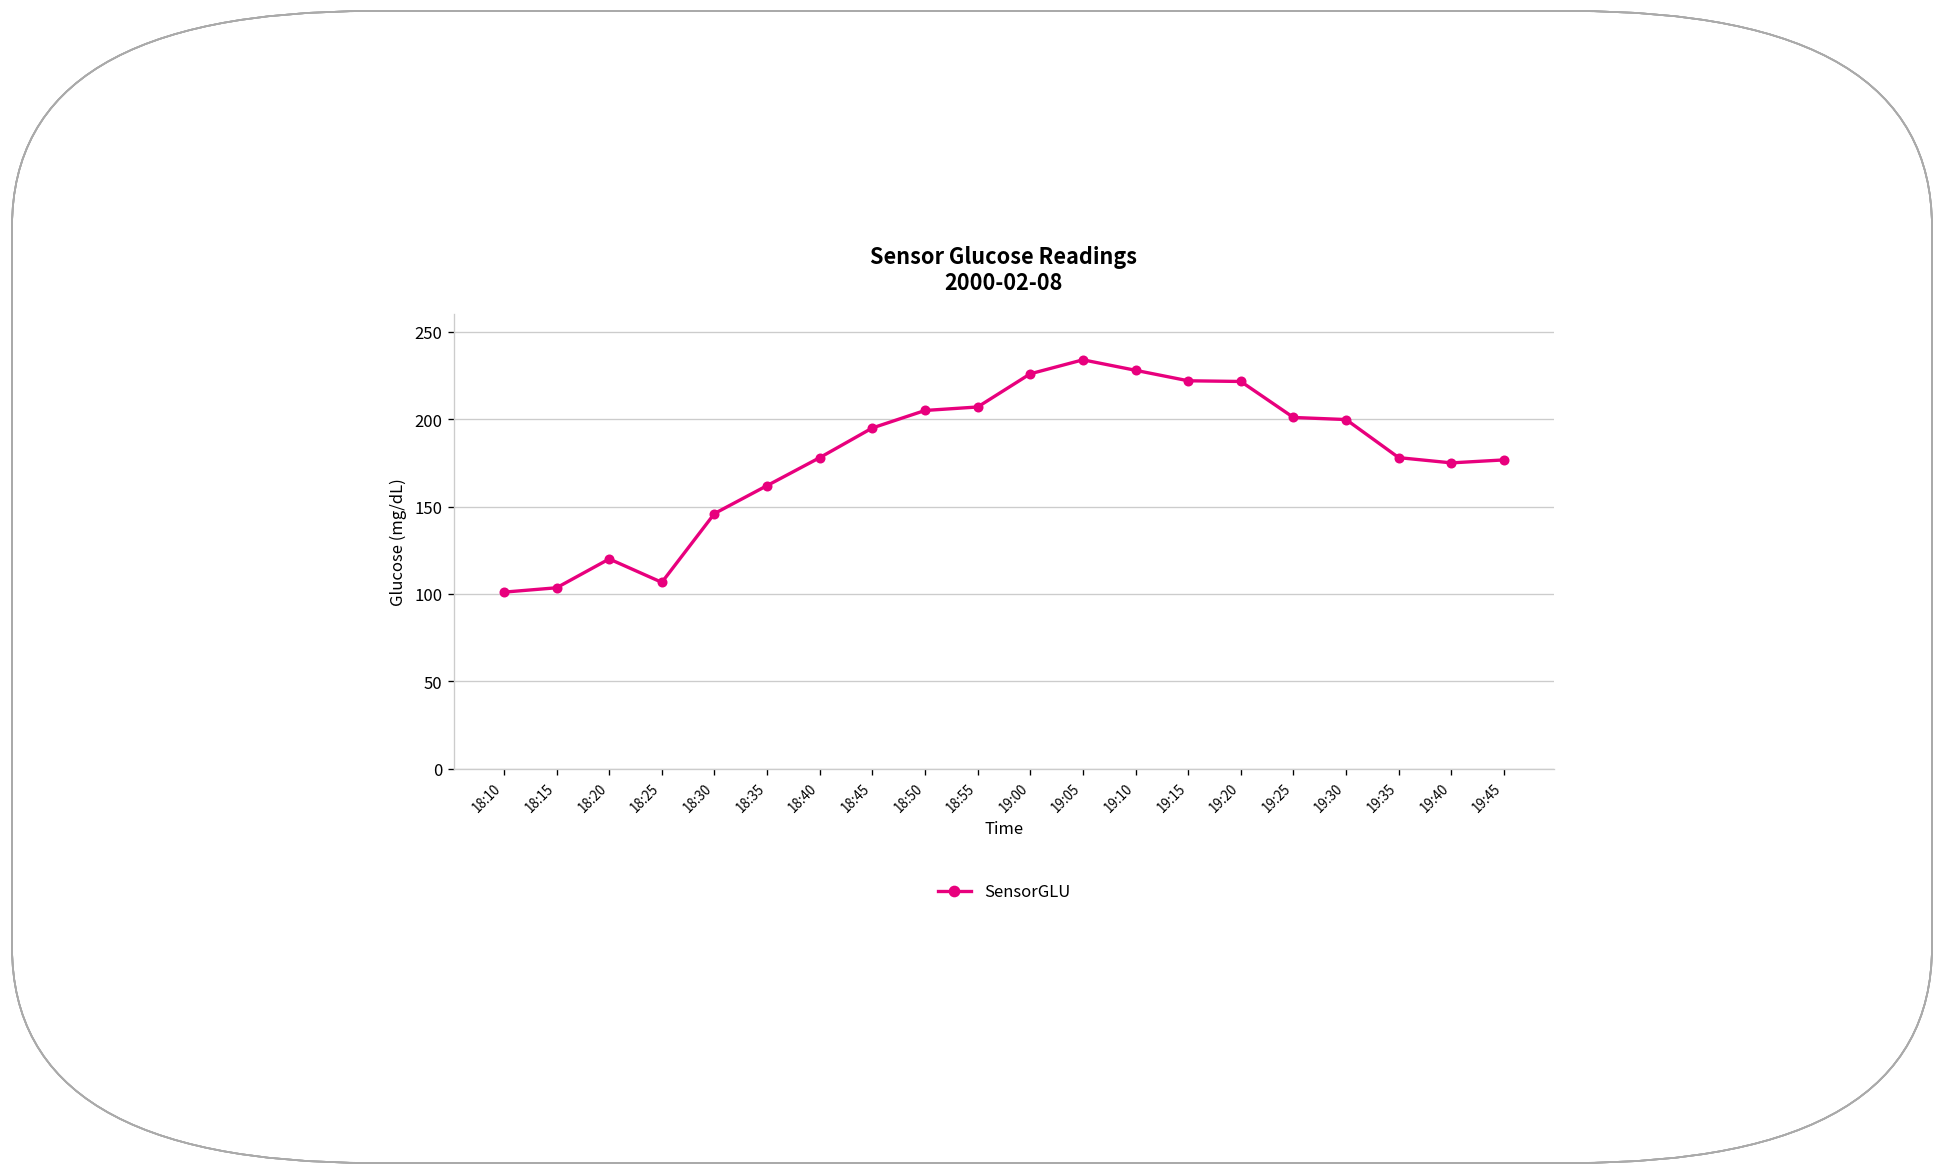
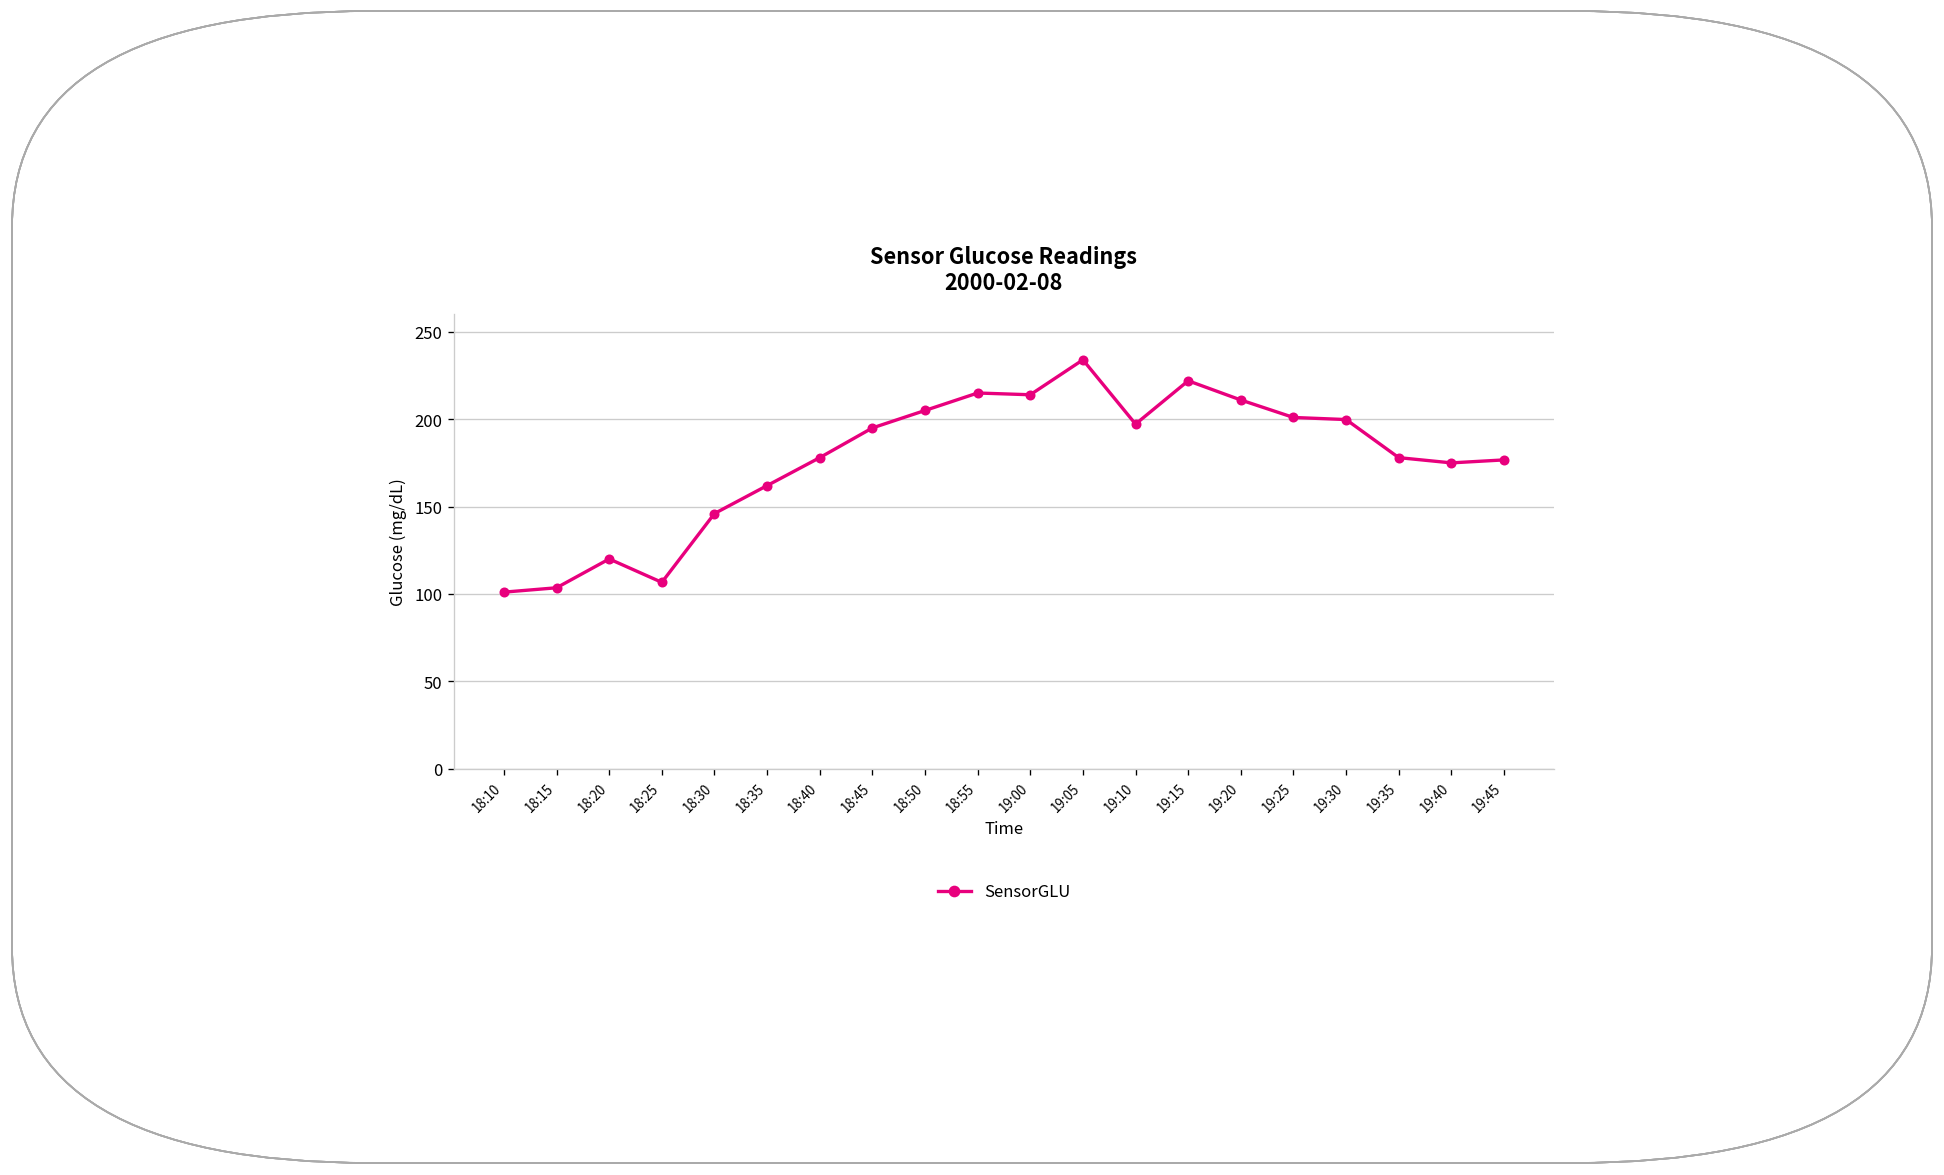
18:55: 207 -> 215
19:00: 226 -> 214
19:10: 228 -> 197
19:20: 222 -> 211
